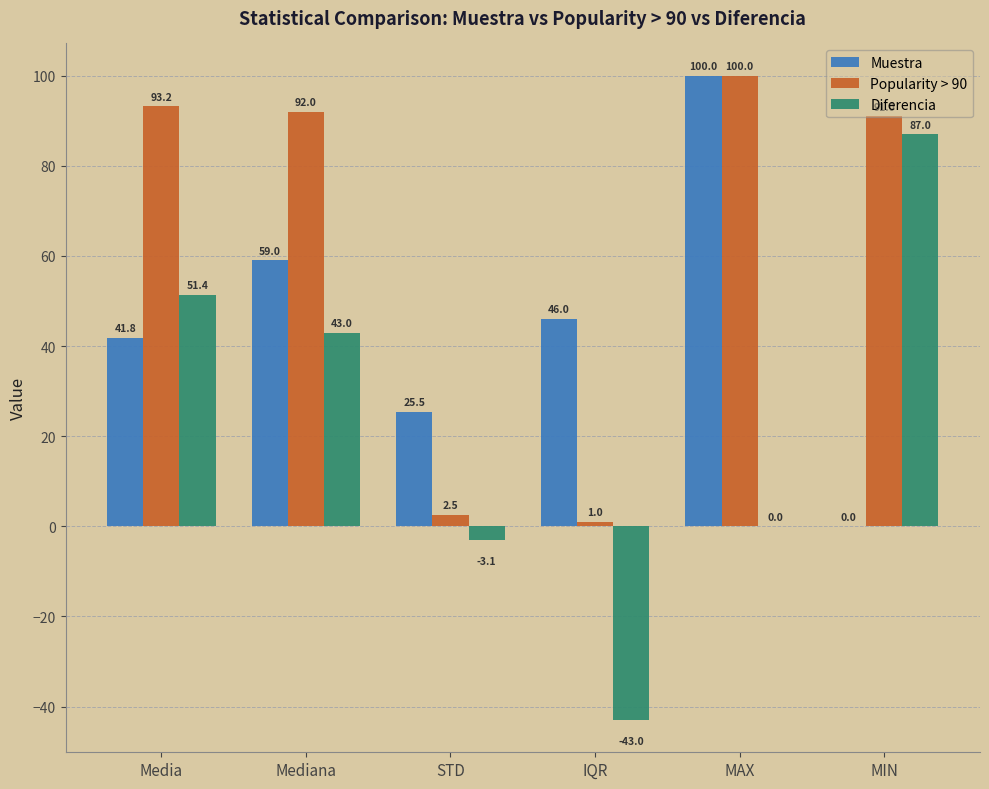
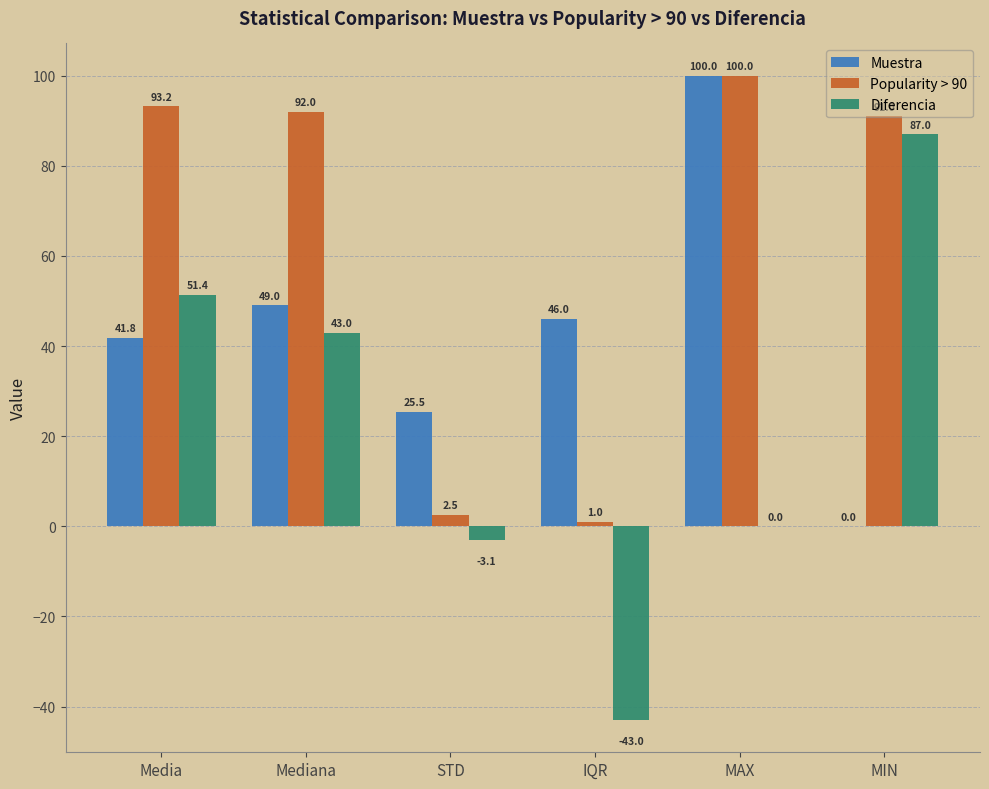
Muestra, Mediana: 59.0 -> 49.0
